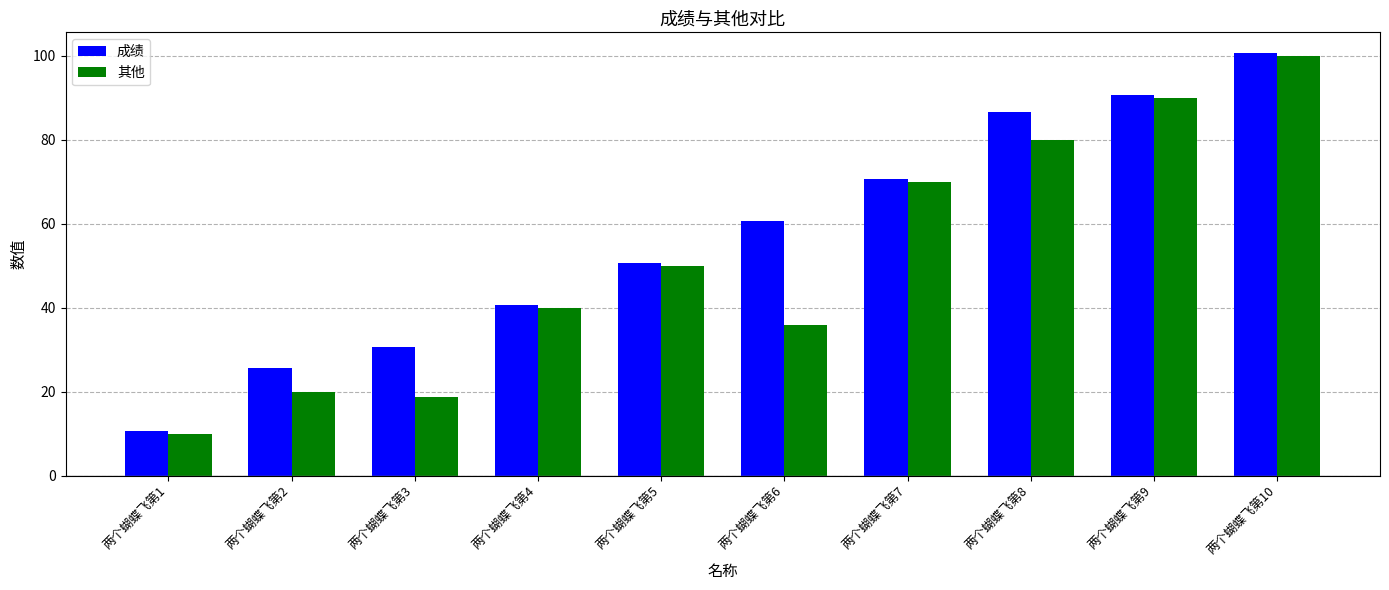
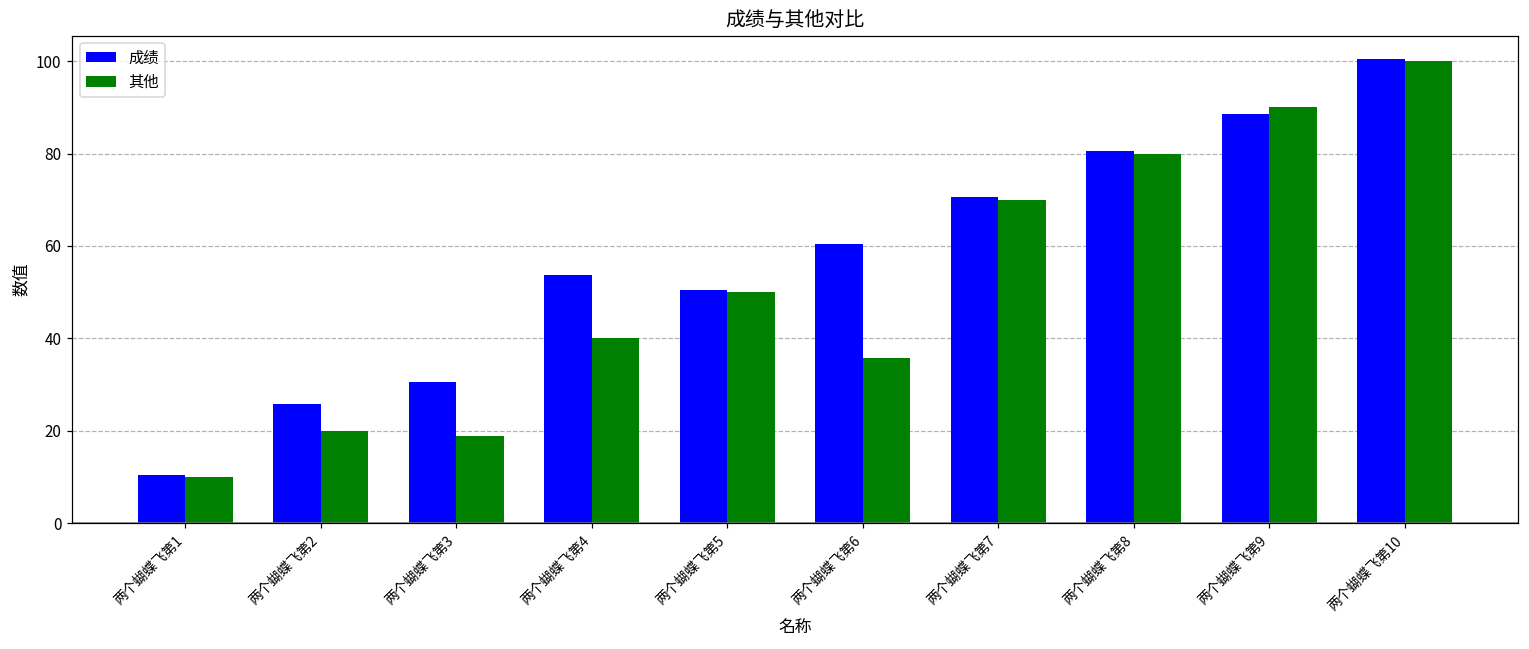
成绩, 两个蝴蝶飞第4: 41 -> 54
成绩, 两个蝴蝶飞第8: 87 -> 81
成绩, 两个蝴蝶飞第9: 91 -> 89
